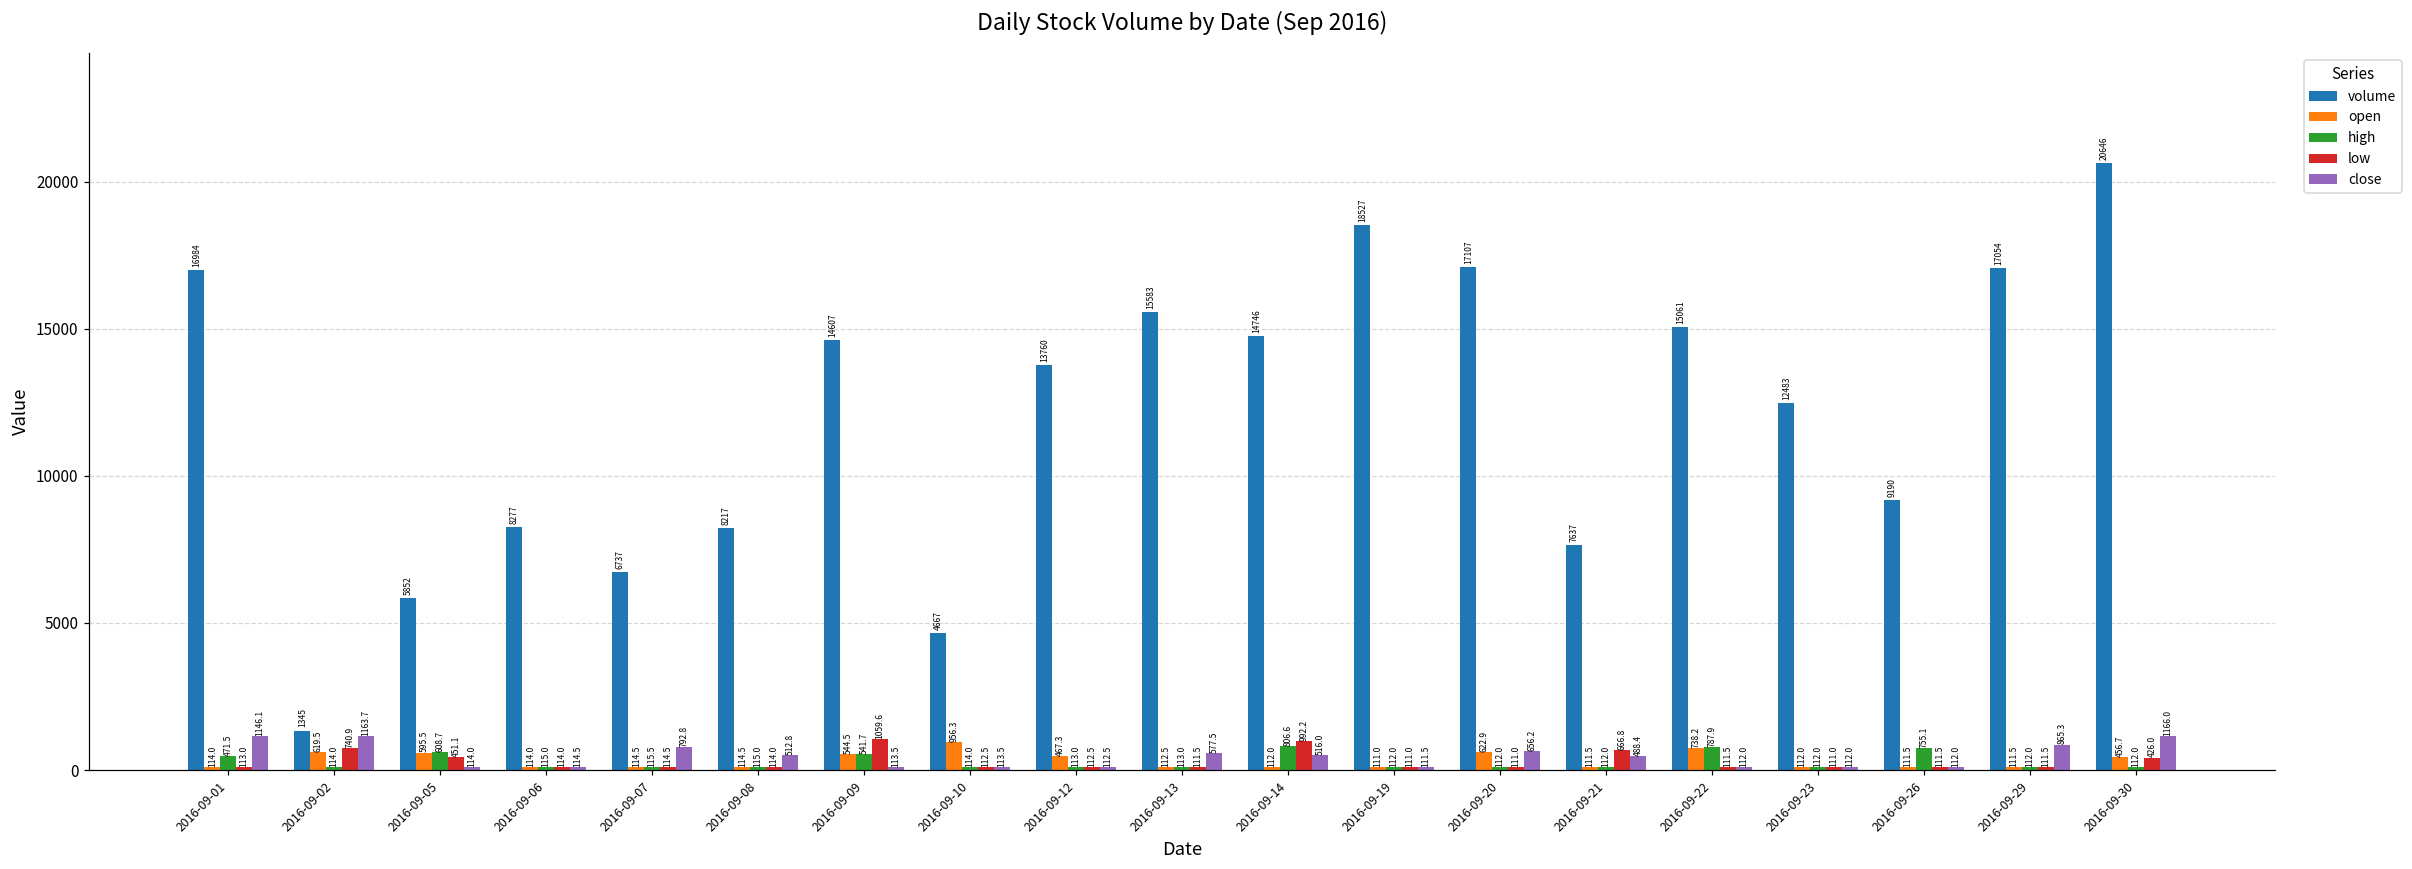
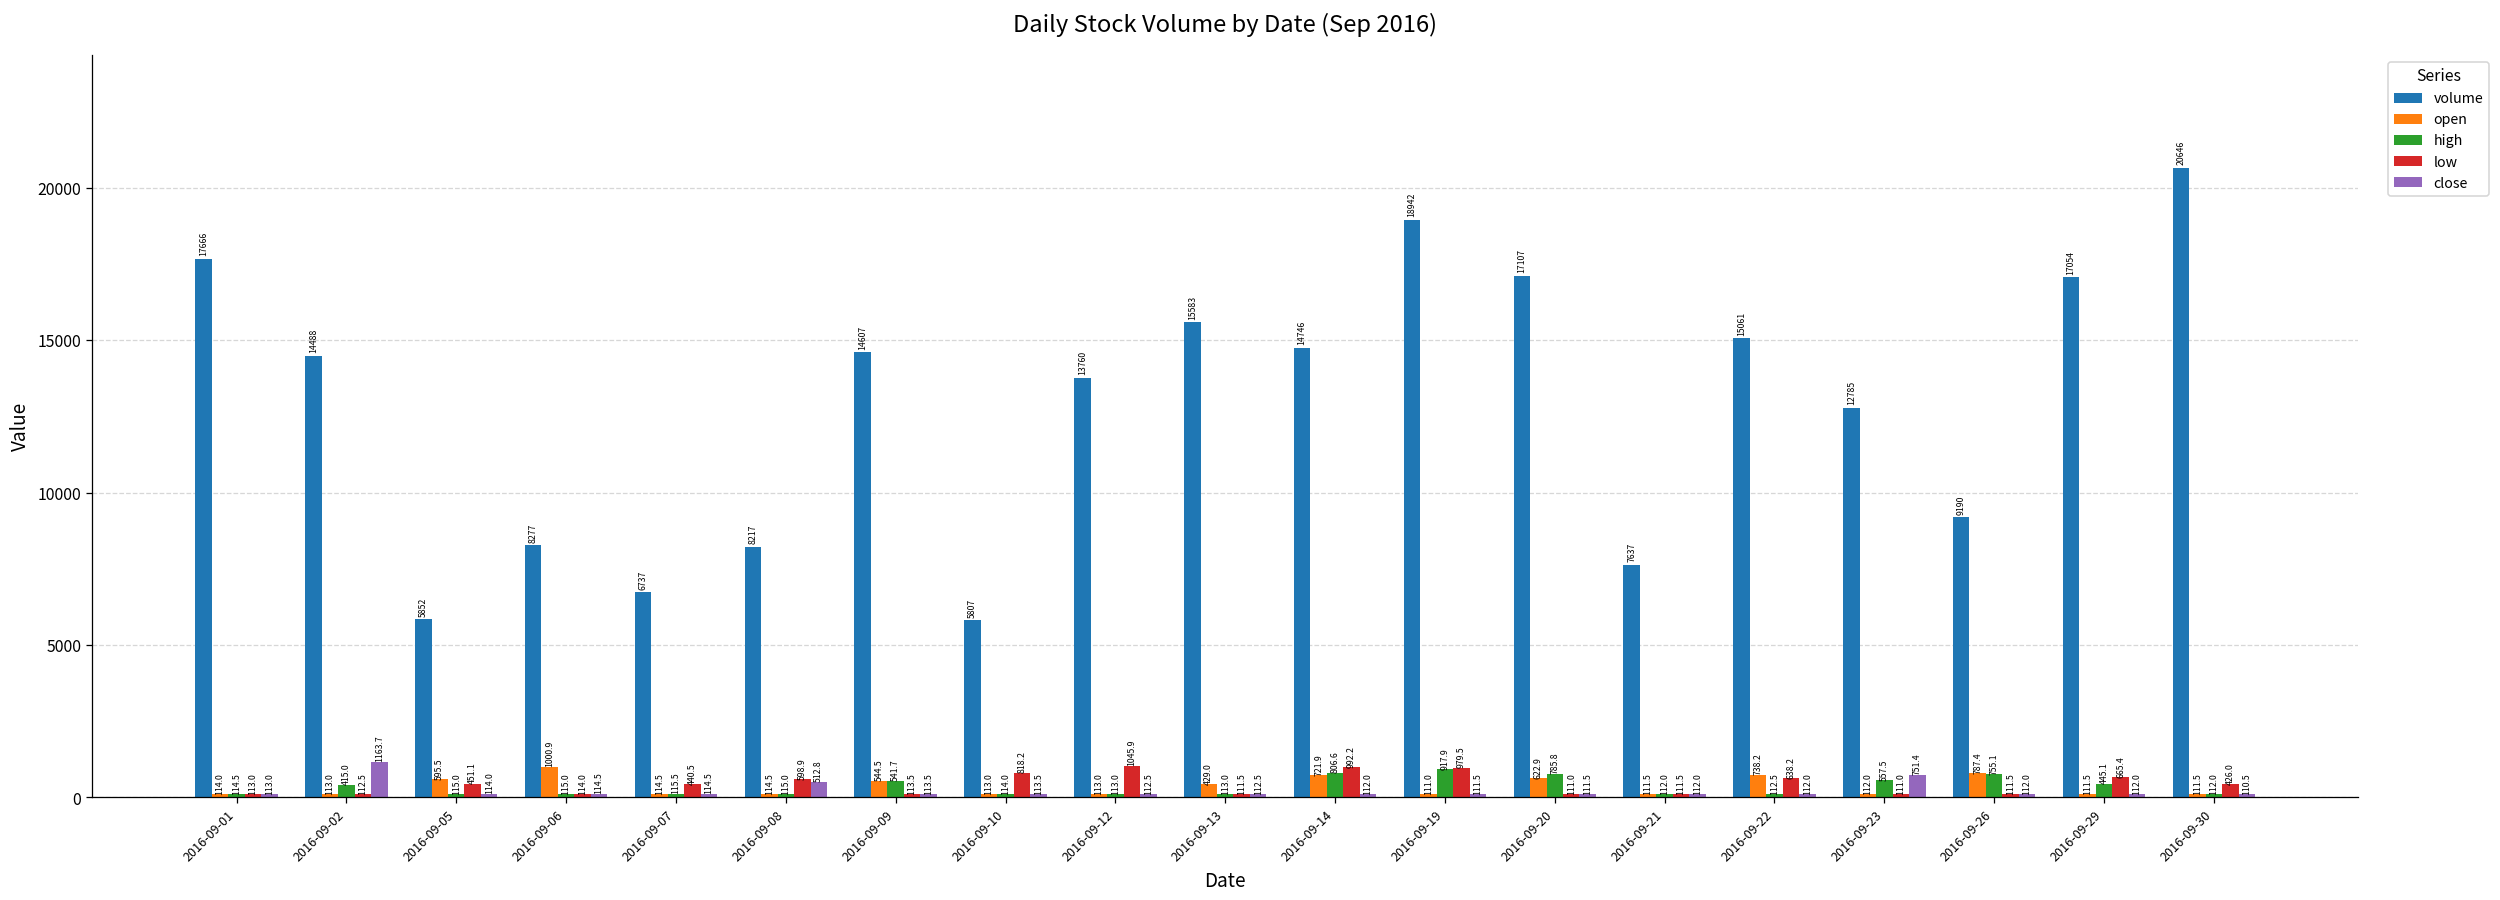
volume, 2016-09-01: 16984 -> 17666
high, 2016-09-01: 471.5 -> 114.5
close, 2016-09-01: 1146.1 -> 113.0
volume, 2016-09-02: 1345 -> 14488
open, 2016-09-02: 619.5 -> 113.0
high, 2016-09-02: 114.0 -> 415.0
low, 2016-09-02: 740.9 -> 112.5
high, 2016-09-05: 608.7 -> 115.0
open, 2016-09-06: 114.0 -> 1000.9
low, 2016-09-07: 114.5 -> 440.5
close, 2016-09-07: 792.8 -> 114.5
low, 2016-09-08: 114.0 -> 598.9
low, 2016-09-09: 1059.6 -> 113.5
volume, 2016-09-10: 4667 -> 5807
open, 2016-09-10: 956.3 -> 113.0
low, 2016-09-10: 112.5 -> 818.2
open, 2016-09-12: 467.3 -> 113.0
low, 2016-09-12: 112.5 -> 1045.9
open, 2016-09-13: 112.5 -> 429.0
close, 2016-09-13: 577.5 -> 112.5
open, 2016-09-14: 112.0 -> 721.9
close, 2016-09-14: 516.0 -> 112.0
volume, 2016-09-19: 18527 -> 18942
high, 2016-09-19: 112.0 -> 917.9
low, 2016-09-19: 111.0 -> 979.5
high, 2016-09-20: 112.0 -> 785.8
close, 2016-09-20: 656.2 -> 111.5
low, 2016-09-21: 666.8 -> 111.5
close, 2016-09-21: 488.4 -> 112.0
high, 2016-09-22: 787.9 -> 112.5
low, 2016-09-22: 111.5 -> 638.2
volume, 2016-09-23: 12483 -> 12785
high, 2016-09-23: 112.0 -> 557.5
close, 2016-09-23: 112.0 -> 751.4
open, 2016-09-26: 111.5 -> 787.4
high, 2016-09-29: 112.0 -> 445.1
low, 2016-09-29: 111.5 -> 665.4
close, 2016-09-29: 865.3 -> 112.0
open, 2016-09-30: 456.7 -> 111.5
close, 2016-09-30: 1166.0 -> 110.5
